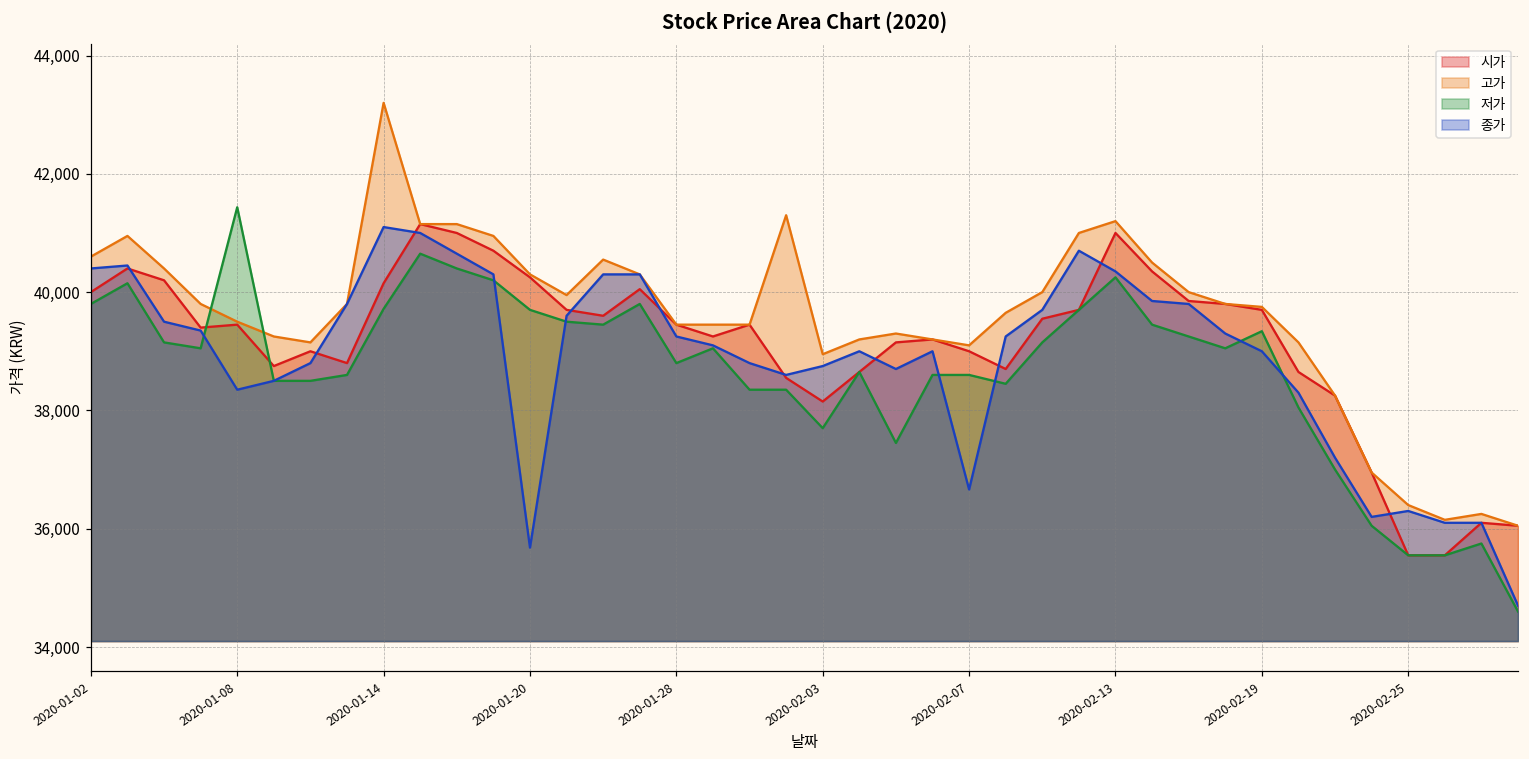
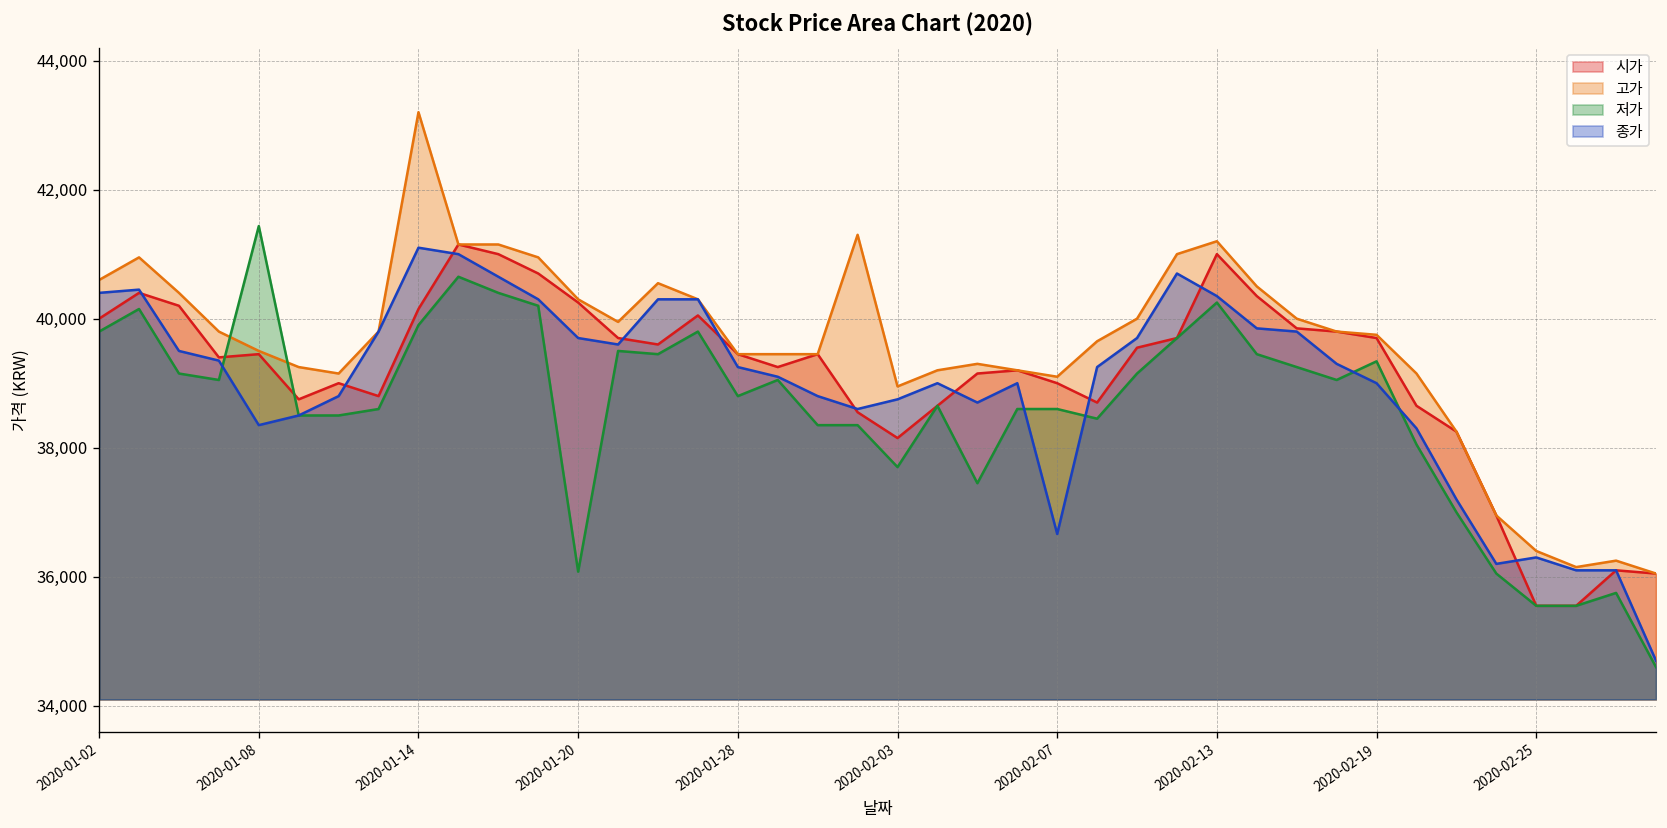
저가, 2020-01-14: 39,700 -> 39,900
저가, 2020-01-20: 39,700 -> 36,100
종가, 2020-01-20: 35,700 -> 39,700
